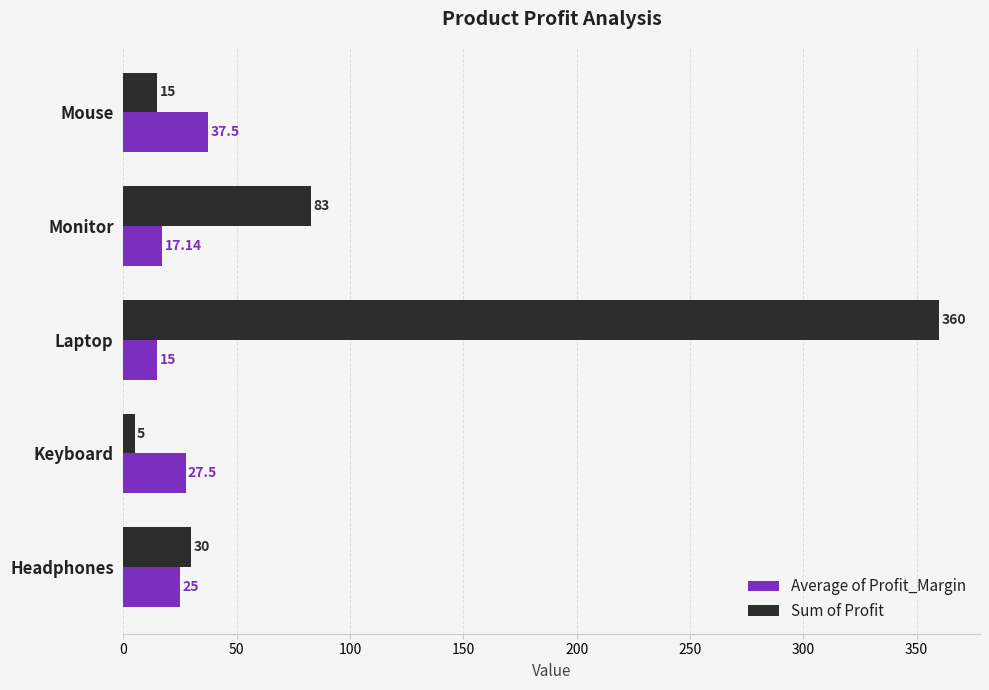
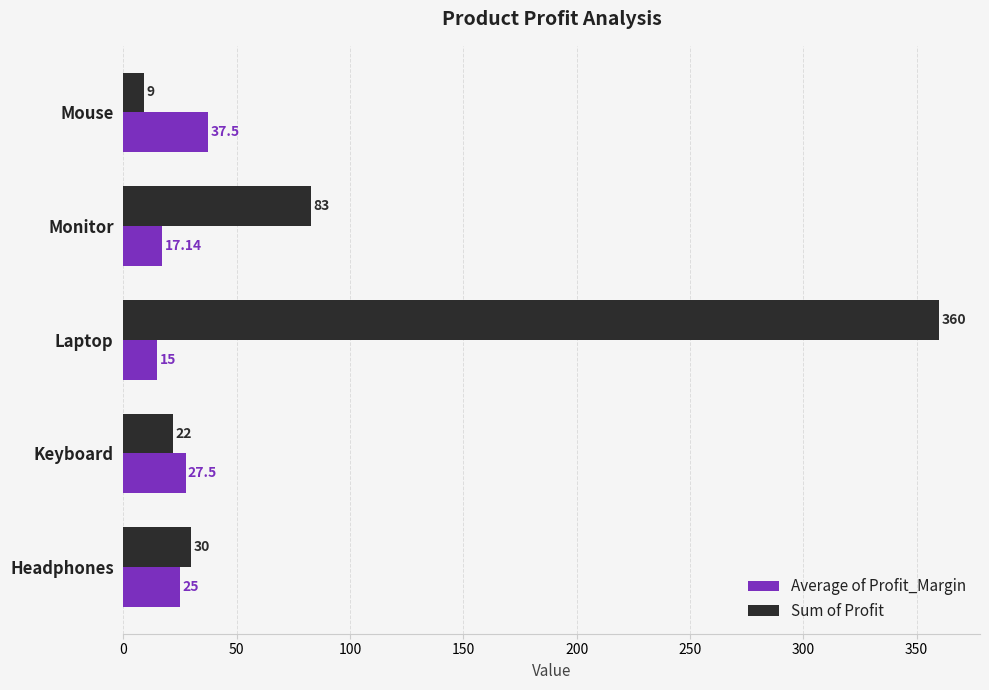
Sum of Profit, Mouse: 15 -> 9
Sum of Profit, Keyboard: 5 -> 22
